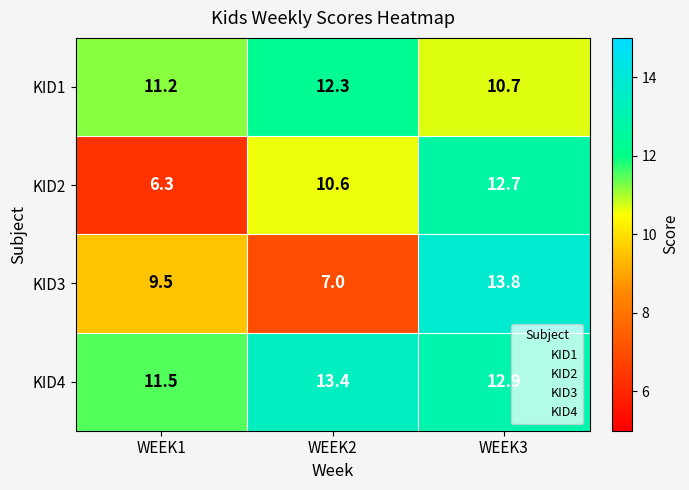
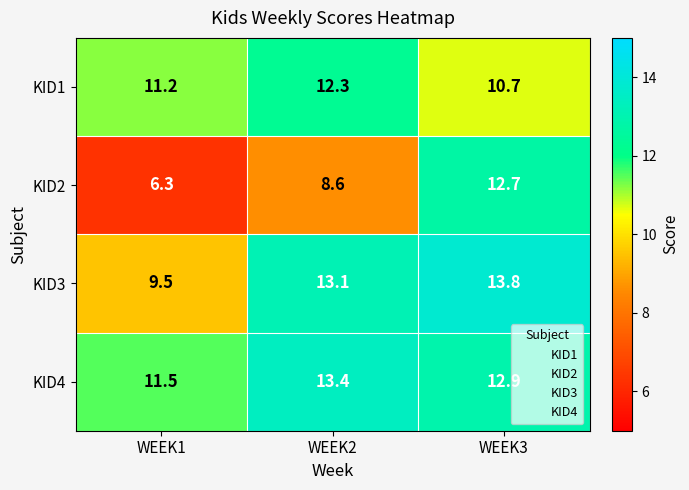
KID2, WEEK2: 10.6 -> 8.6
KID3, WEEK2: 7.0 -> 13.1
